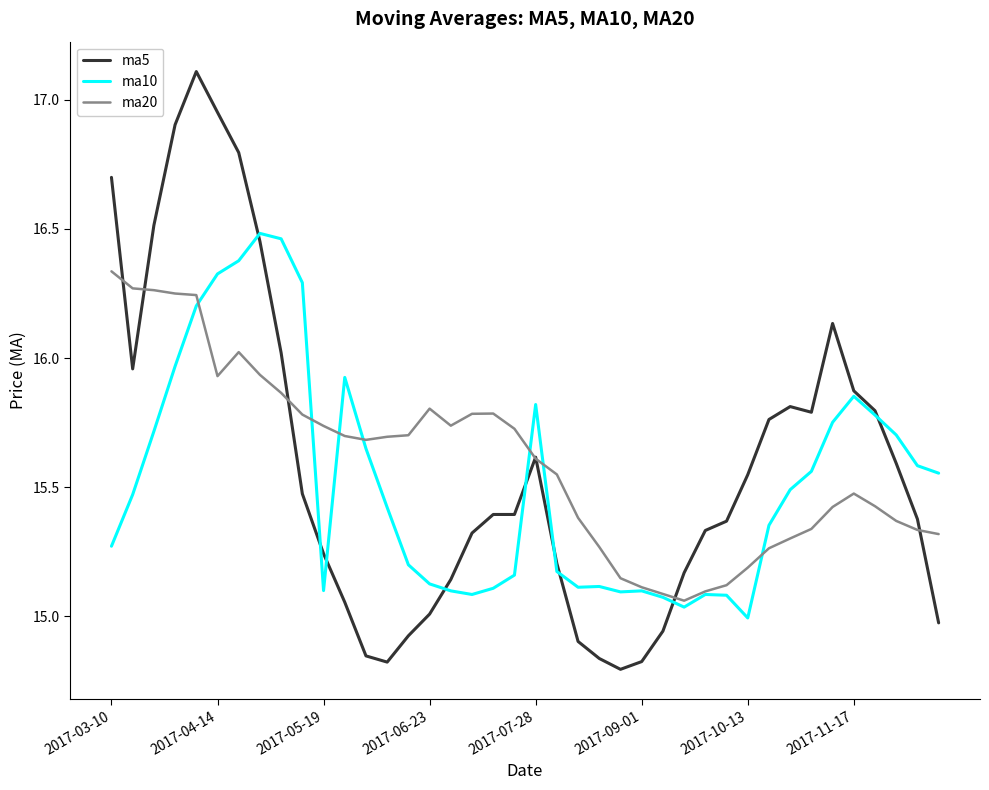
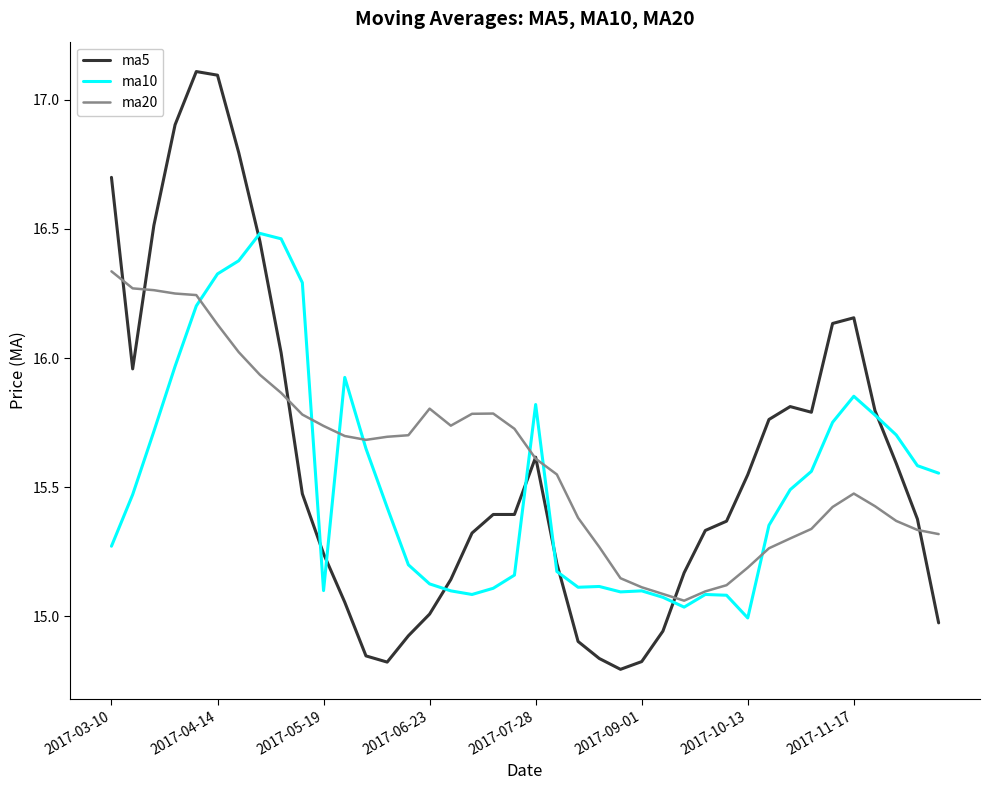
ma5, 2017-04-14: 16.95 -> 17.10
ma20, 2017-04-14: 15.93 -> 16.13
ma5, 2017-11-17: 15.87 -> 16.16
